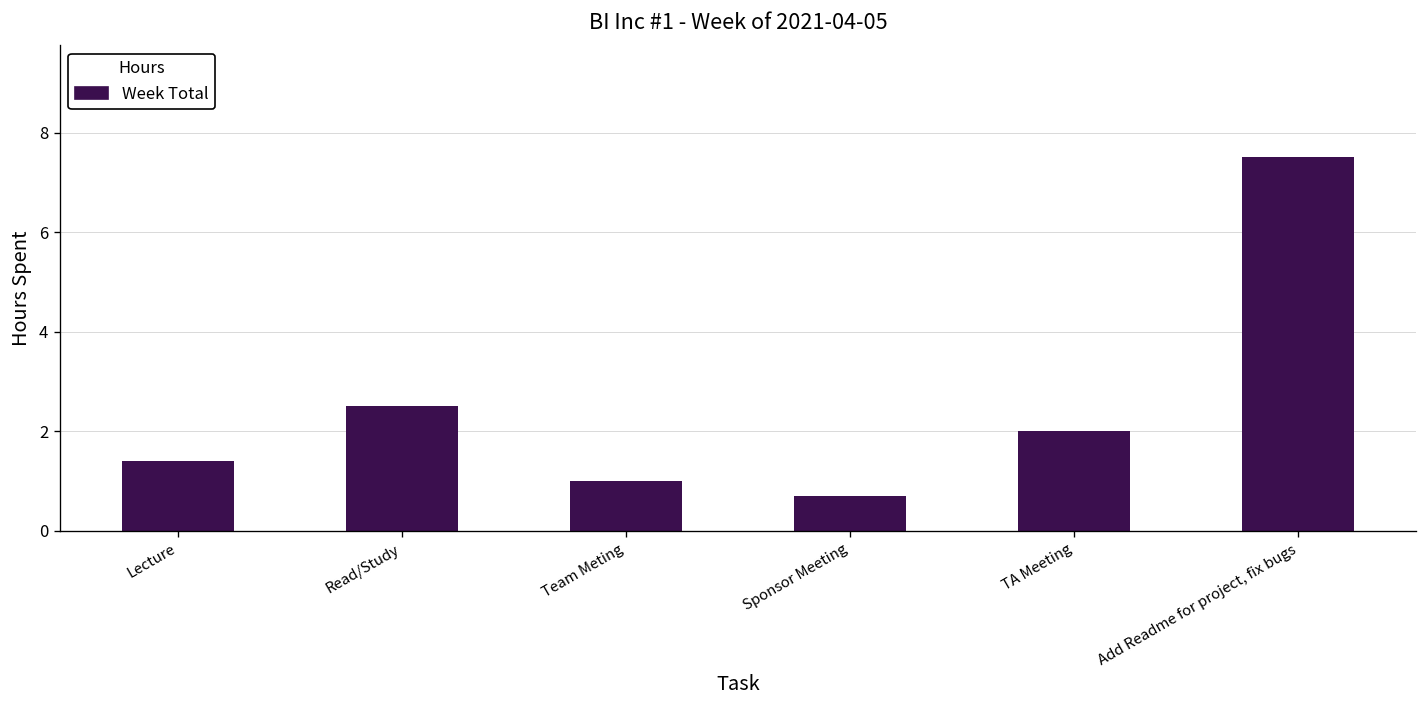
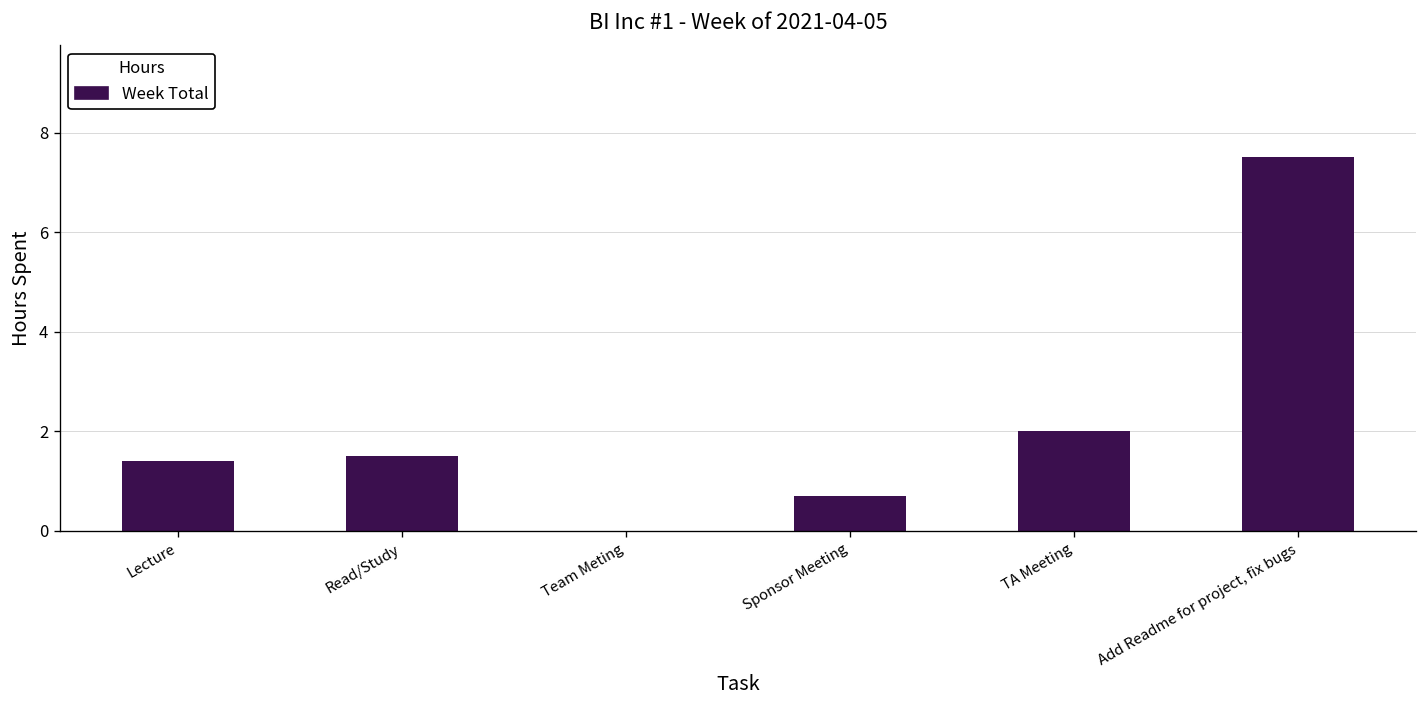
Read/Study: 2.5 -> 1.5
Team Meting: 1 -> 0
